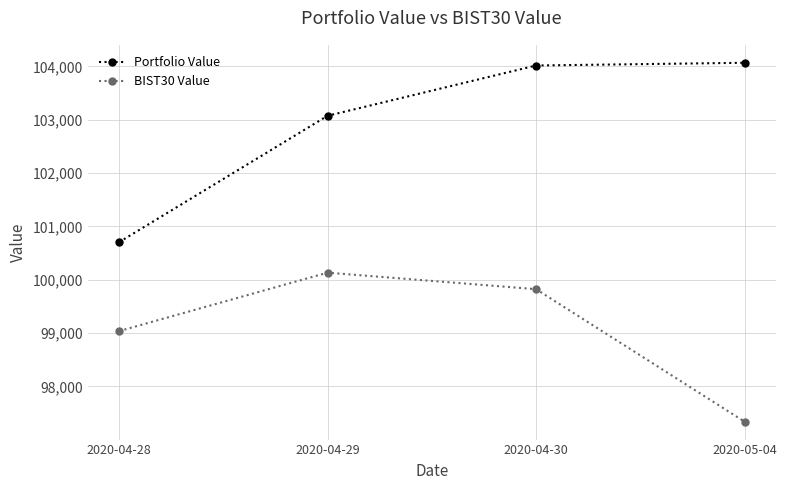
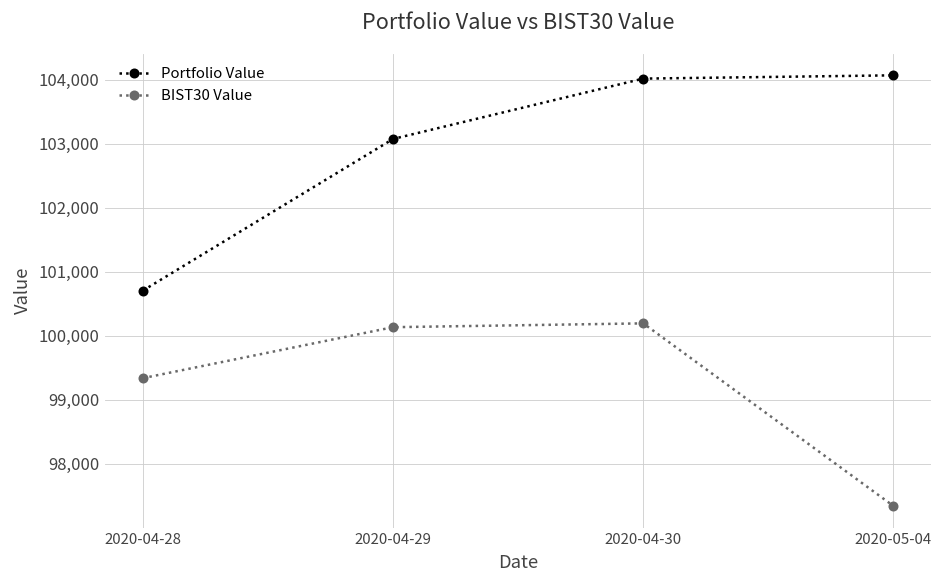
BIST30 Value, 2020-04-28: 99,000 -> 99,300
BIST30 Value, 2020-04-30: 99,800 -> 100,200
